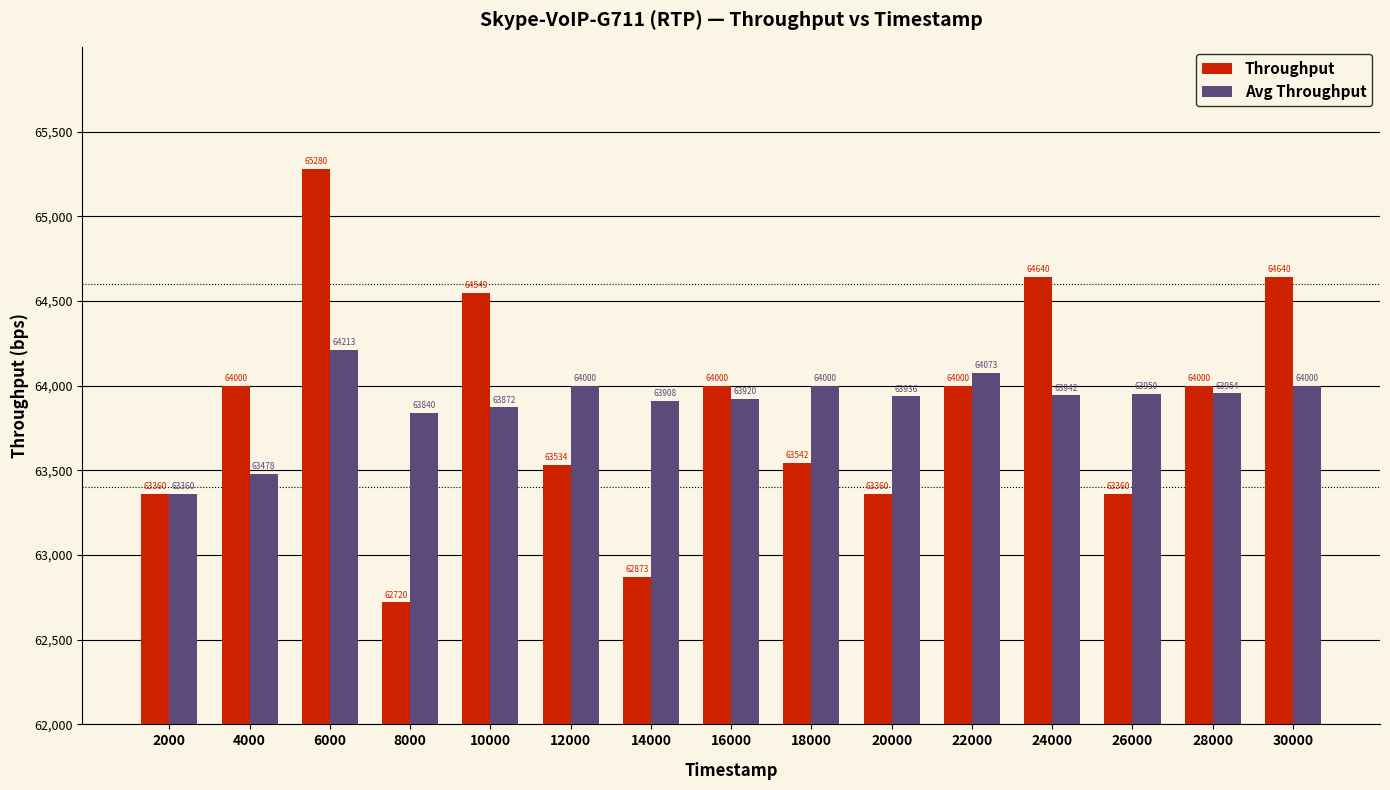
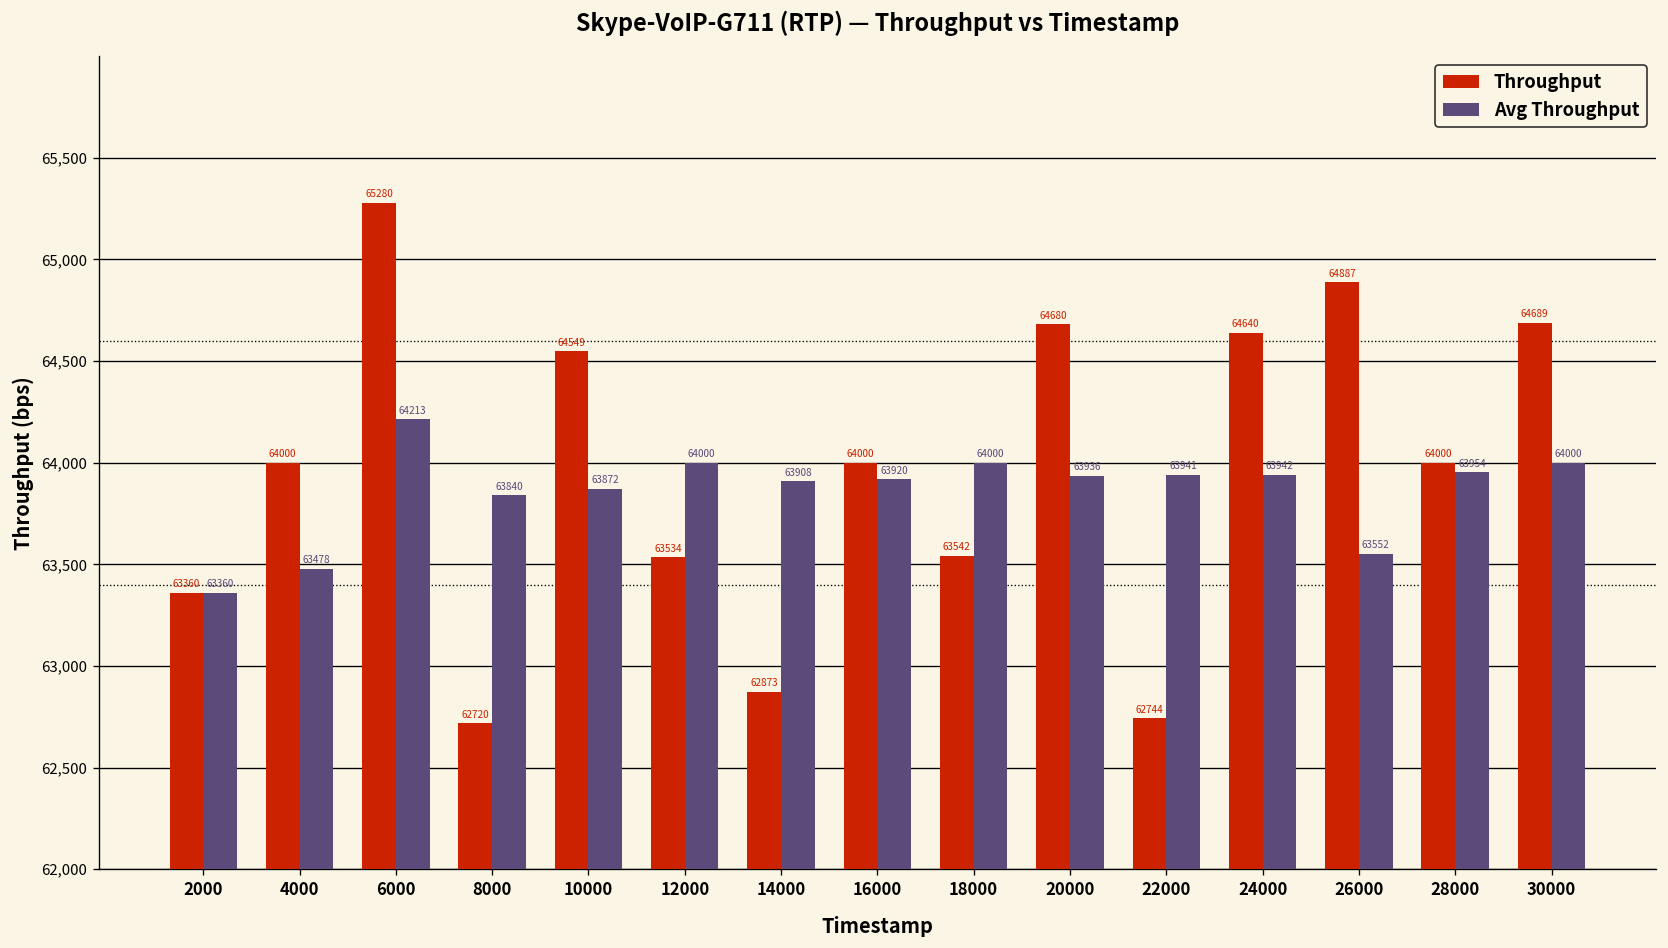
Throughput, 20000: 63360 -> 64680
Throughput, 22000: 64000 -> 62744
Avg Throughput, 22000: 64073 -> 63941
Throughput, 26000: 63360 -> 64887
Avg Throughput, 26000: 63950 -> 63552
Throughput, 30000: 64640 -> 64689
